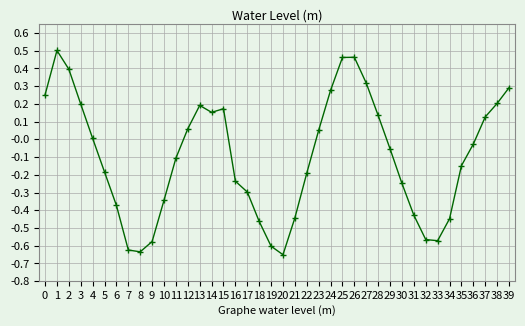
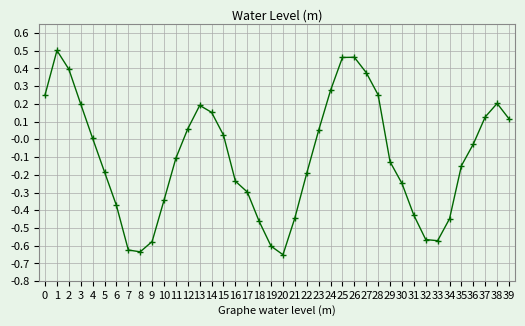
15: 0.17 -> 0.02
27: 0.32 -> 0.38
28: 0.13 -> 0.25
29: -0.05 -> -0.13
39: 0.29 -> 0.12
